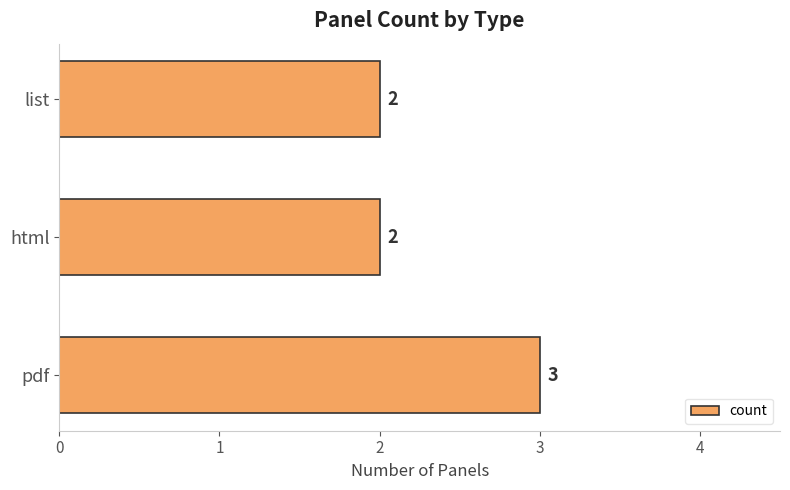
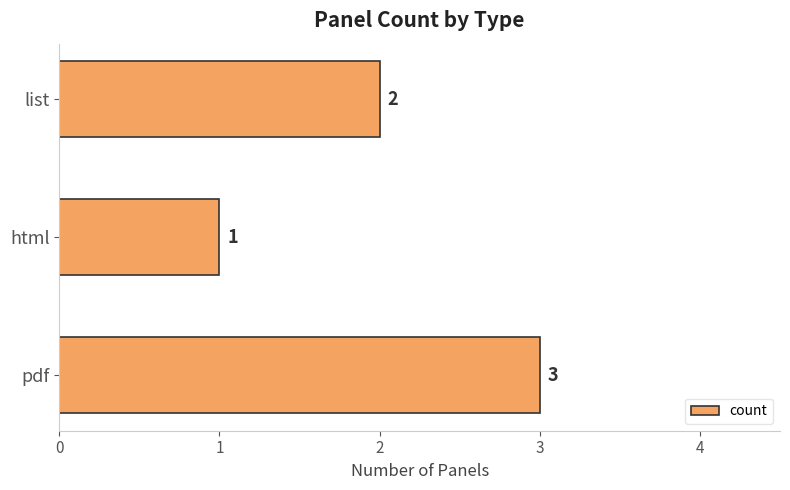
html: 2 -> 1
